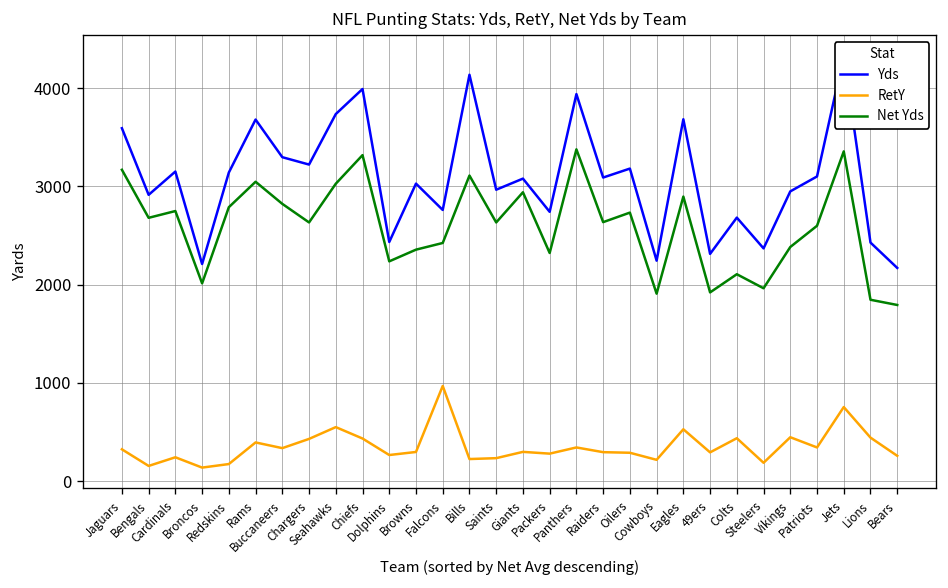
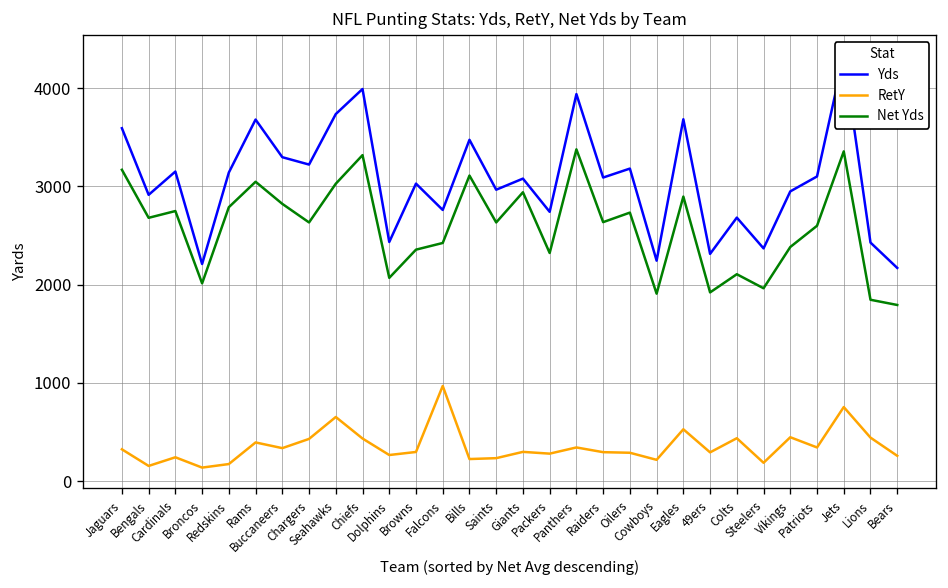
RetY, Seahawks: 500 -> 700
Net Yds, Dolphins: 2200 -> 2100
Yds, Bills: 4100 -> 3500
